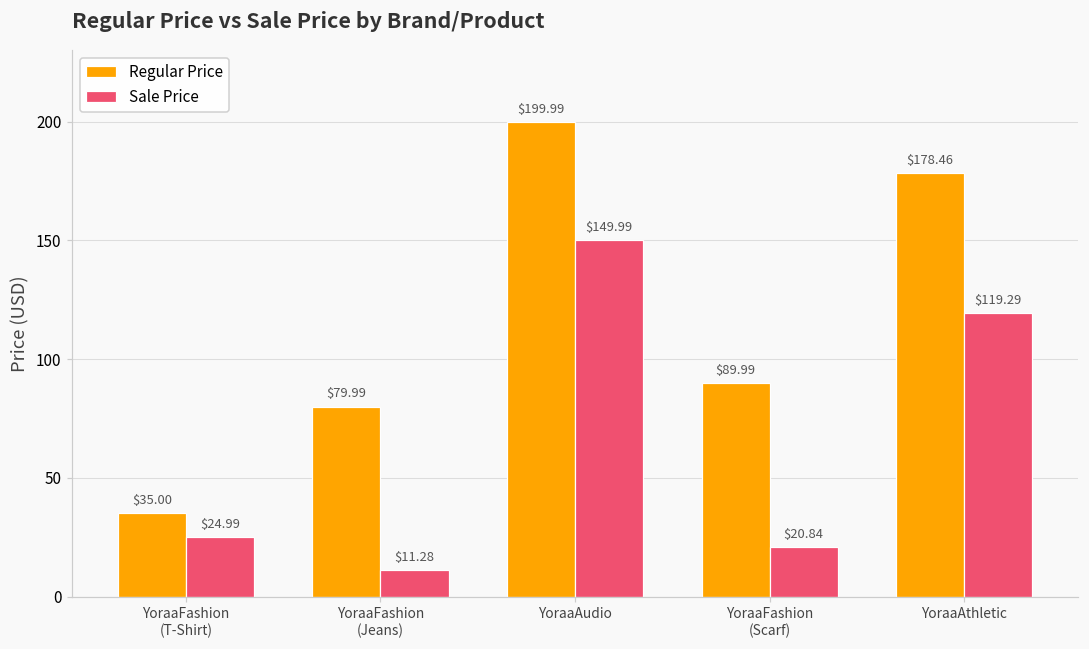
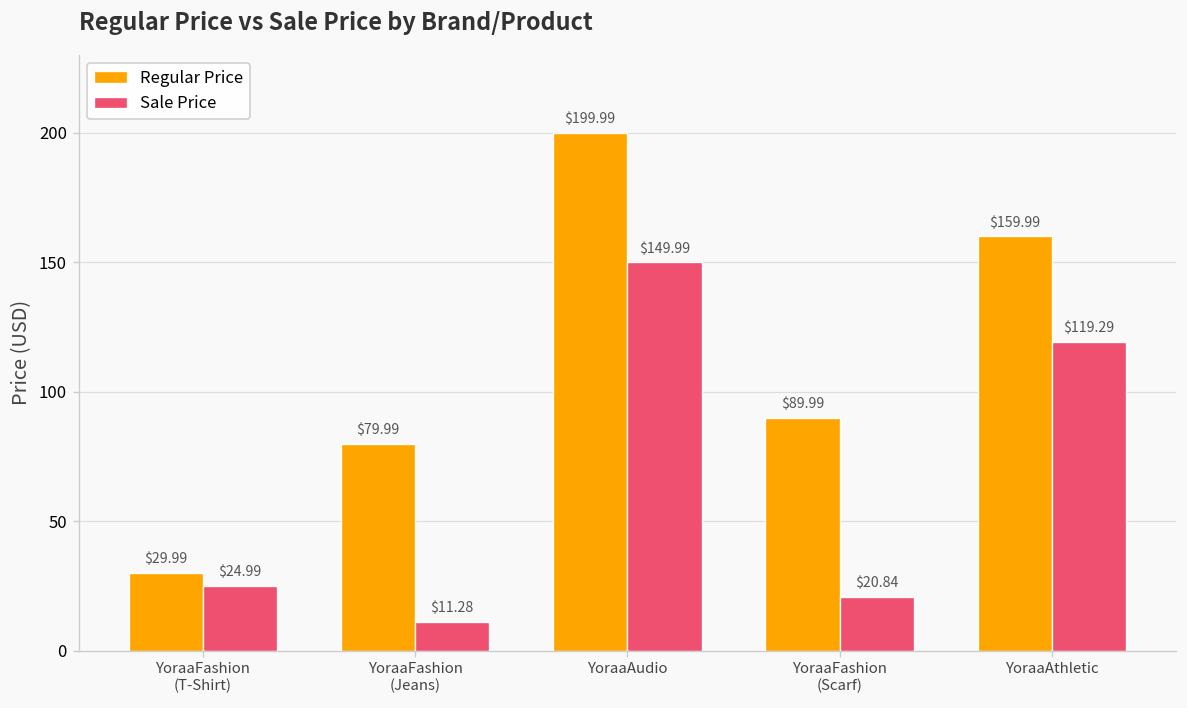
Regular Price, YoraaFashion (T-Shirt): $35.00 -> $29.99
Regular Price, YoraaAthletic: $178.46 -> $159.99
